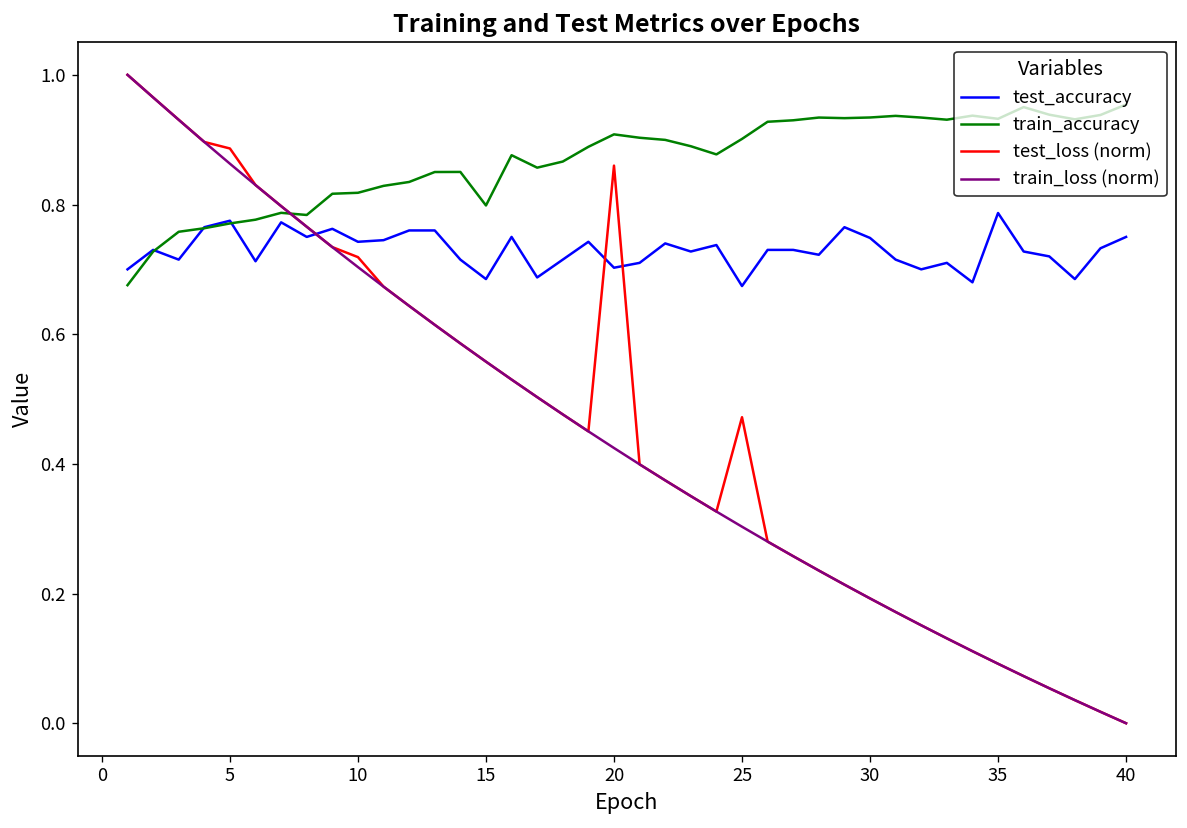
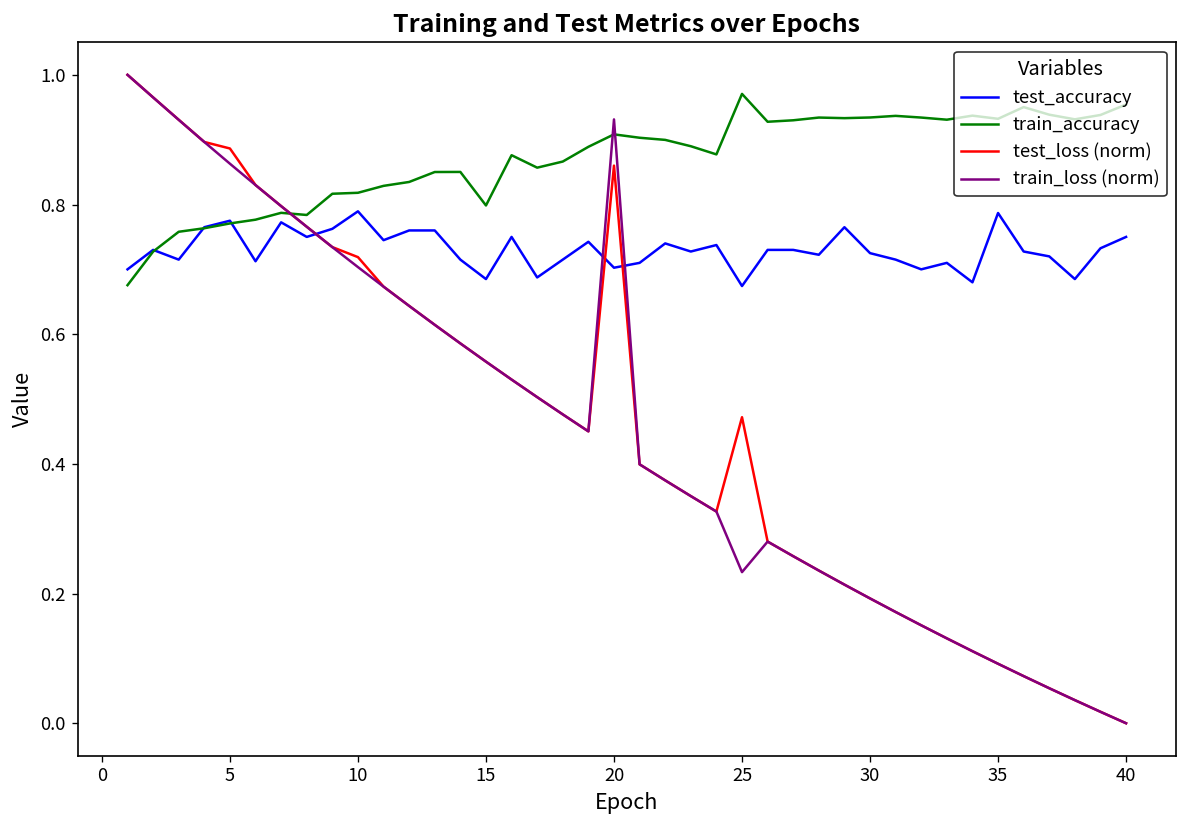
test_accuracy, 10: 0.74 -> 0.79
train_loss (norm), 20: 0.42 -> 0.93
train_accuracy, 25: 0.90 -> 0.97
train_loss (norm), 25: 0.30 -> 0.23
test_accuracy, 30: 0.75 -> 0.72
